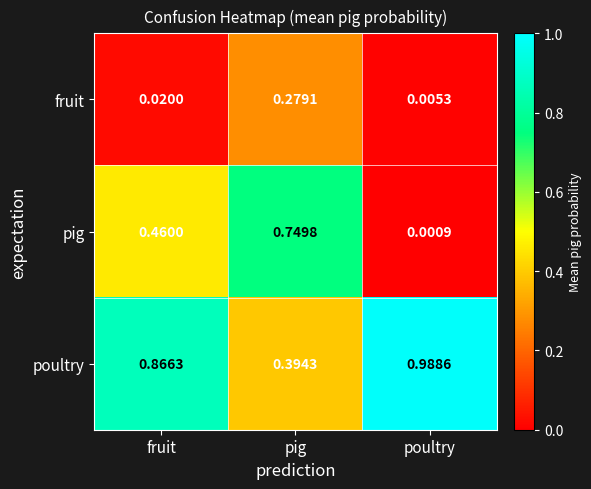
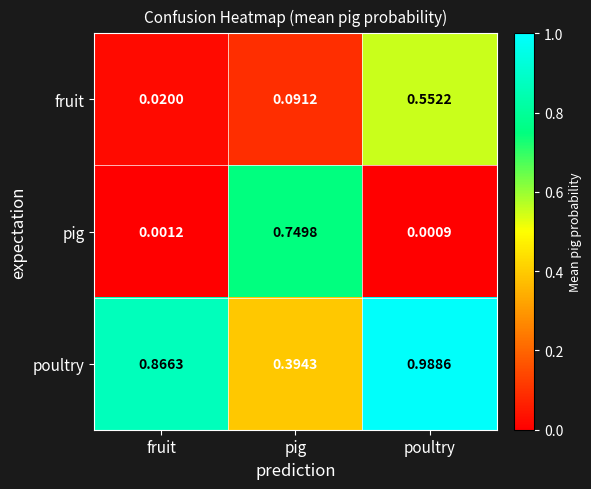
fruit, pig: 0.2791 -> 0.0912
fruit, poultry: 0.0053 -> 0.5522
pig, fruit: 0.4600 -> 0.0012
